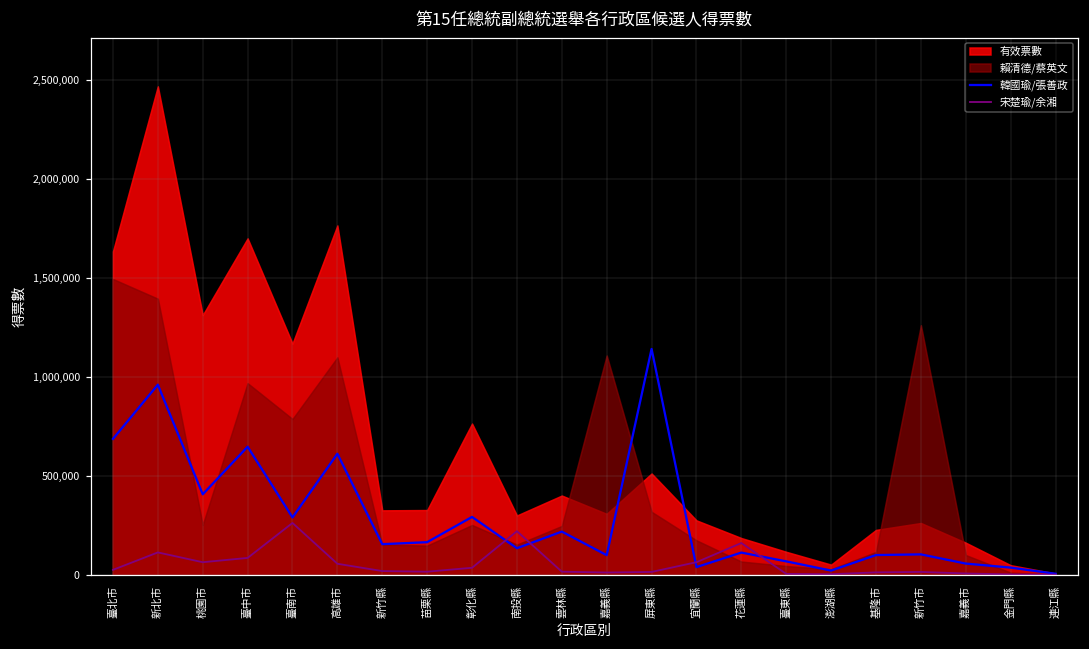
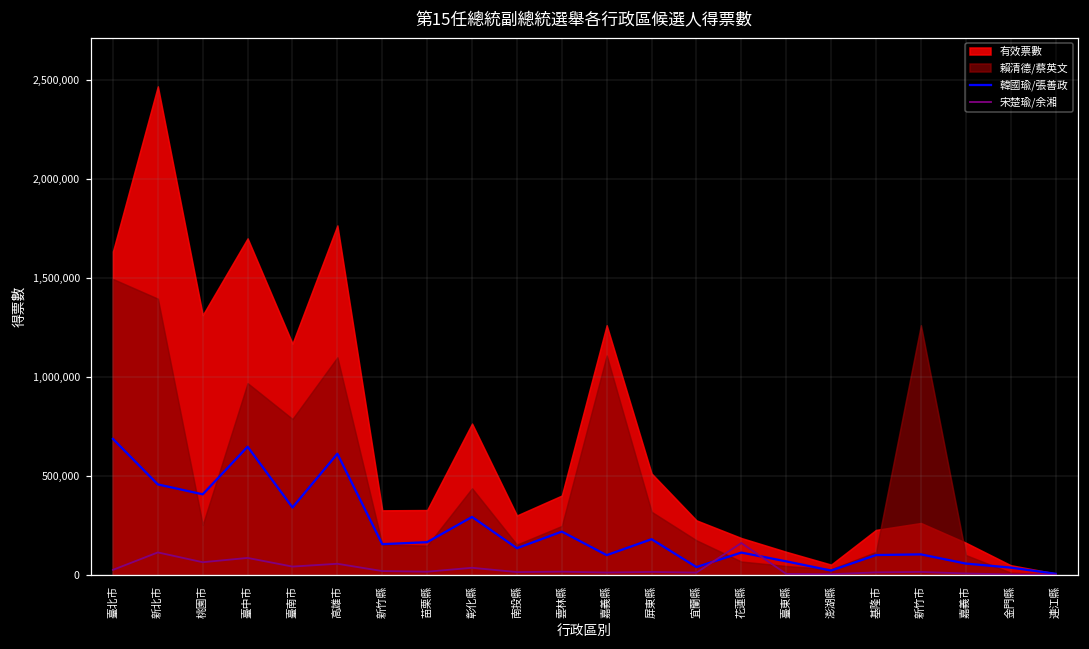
韓國瑜/張善政, 新北市: 960,000 -> 460,000
韓國瑜/張善政, 臺南市: 290,000 -> 340,000
宋楚瑜/余湘, 臺南市: 260,000 -> 40,000
賴清德/蔡英文, 彰化縣: 250,000 -> 440,000
宋楚瑜/余湘, 南投縣: 220,000 -> 10,000
有效票數, 嘉義縣: 310,000 -> 1,260,000
韓國瑜/張善政, 屏東縣: 1,140,000 -> 180,000
宋楚瑜/余湘, 宜蘭縣: 60,000 -> 10,000
